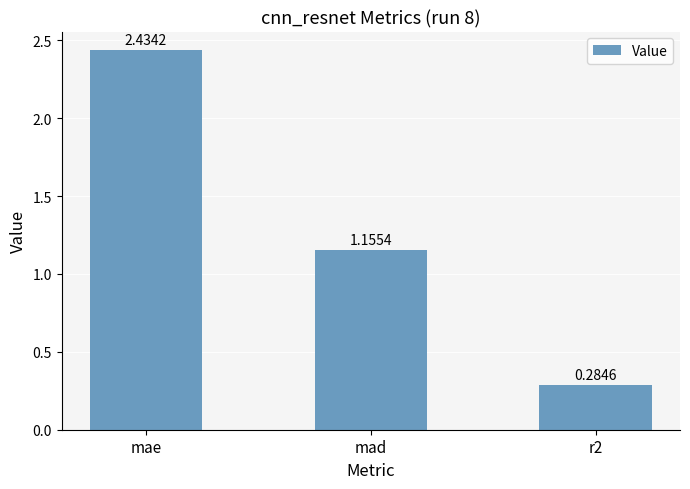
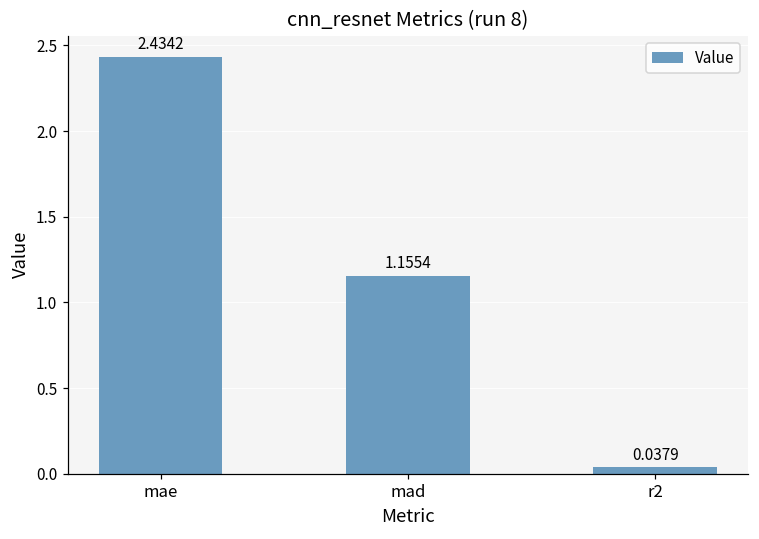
r2: 0.2846 -> 0.0379
